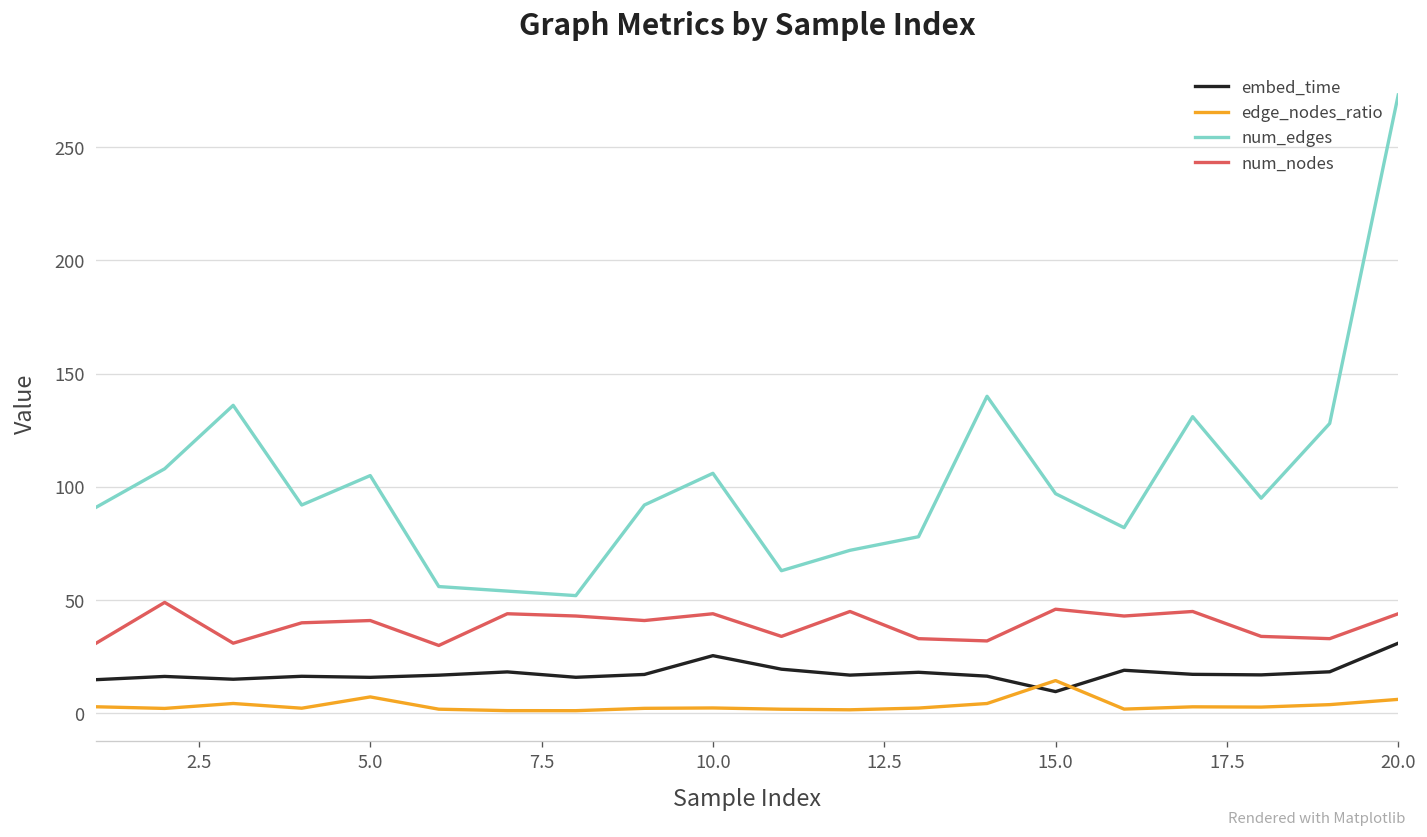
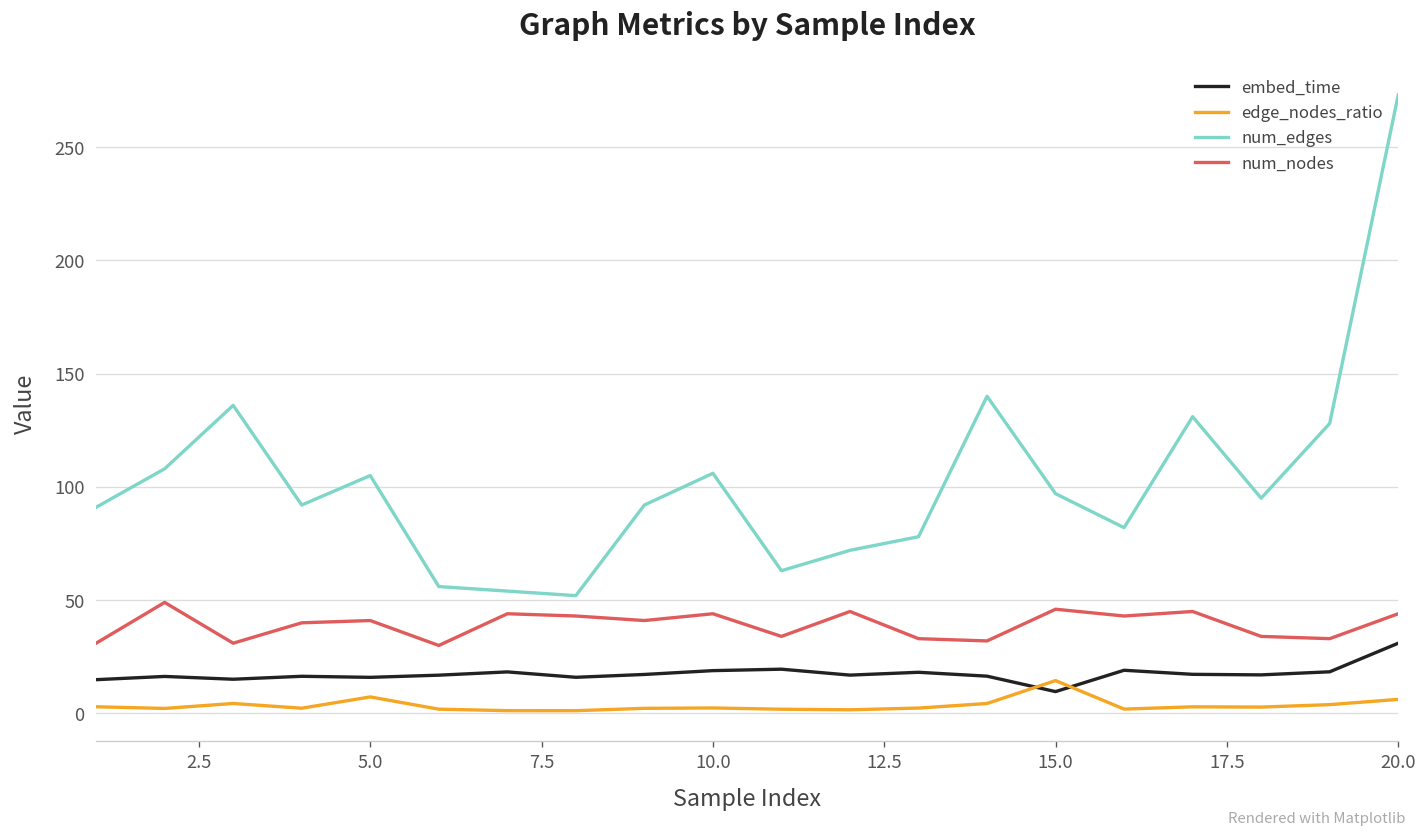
embed_time, 10.0: 26 -> 19
